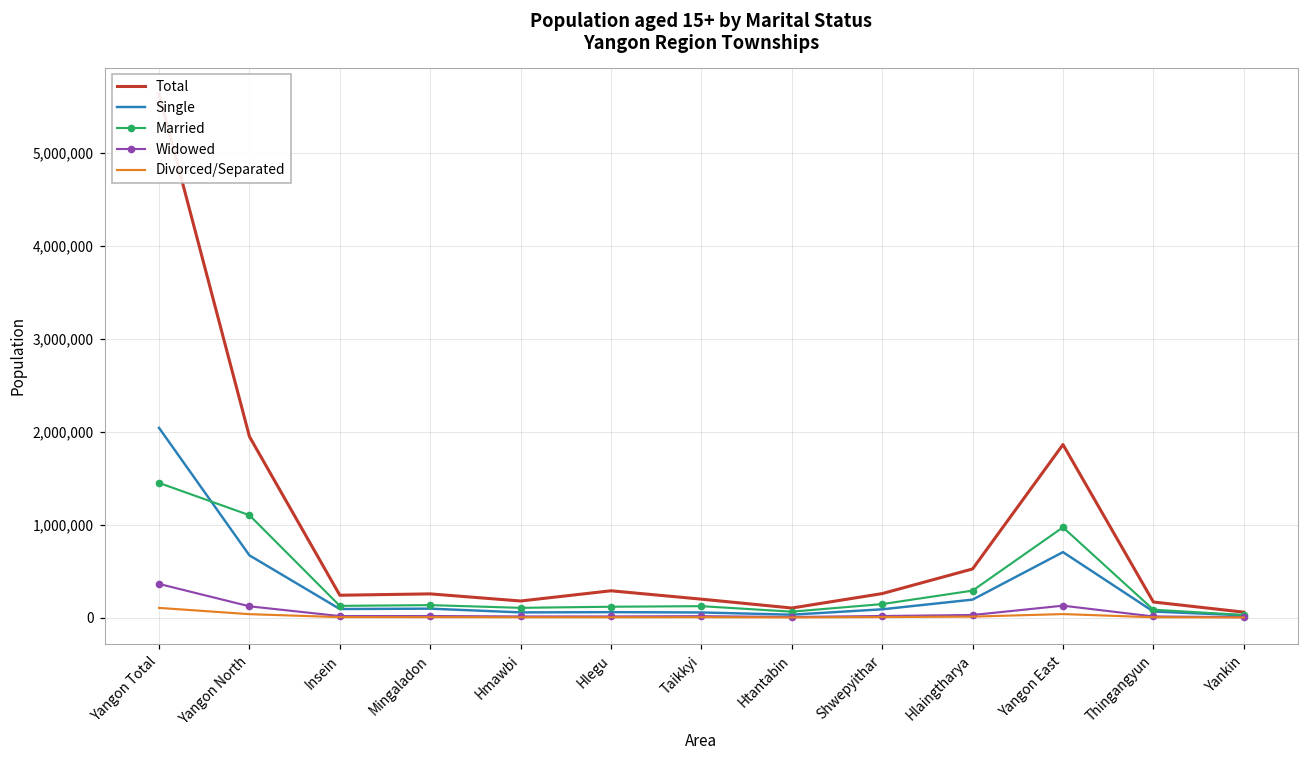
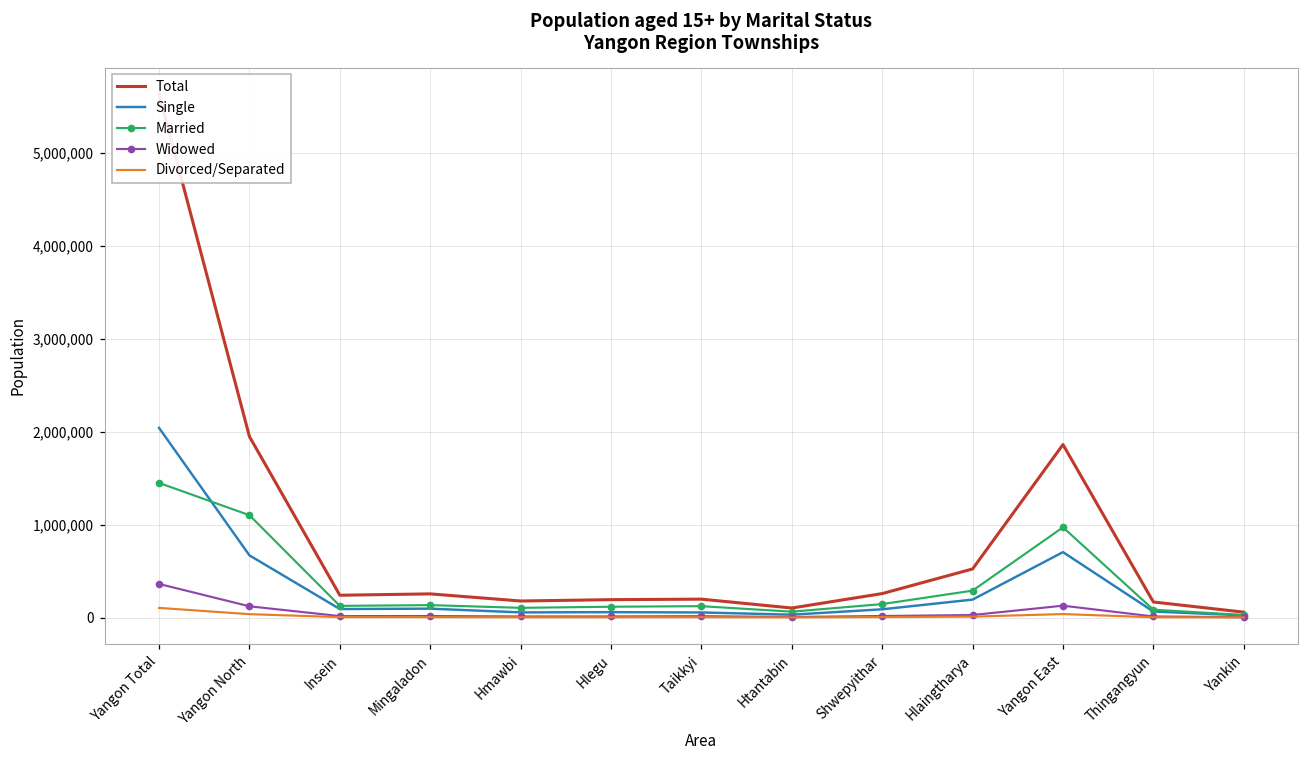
Total, Hlegu: 300,000 -> 200,000
